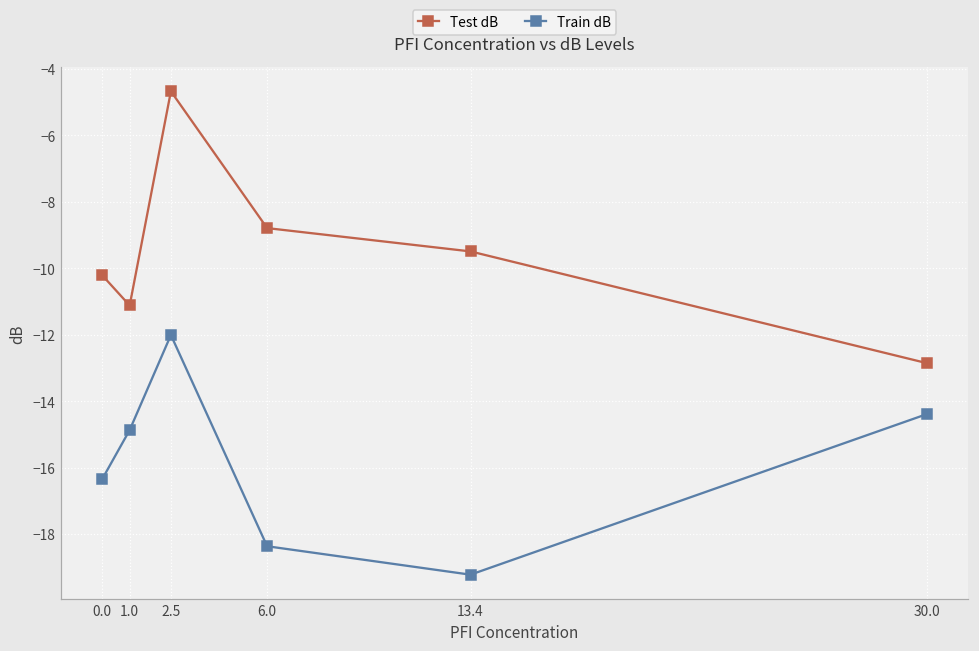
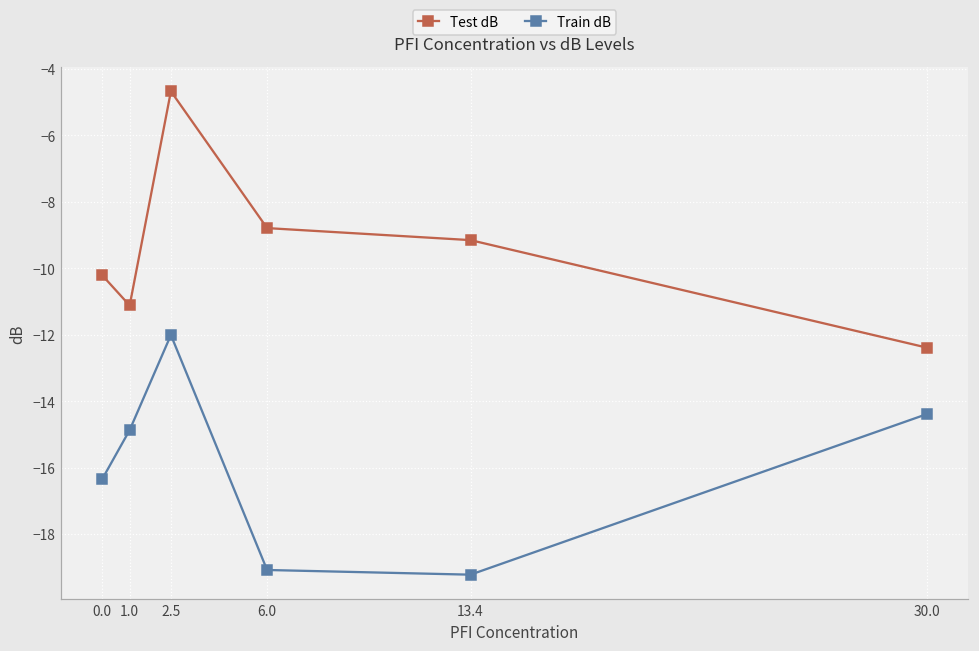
Train dB, 6.0: -18.4 -> -19.1
Test dB, 13.4: -9.5 -> -9.2
Test dB, 30.0: -12.9 -> -12.4
